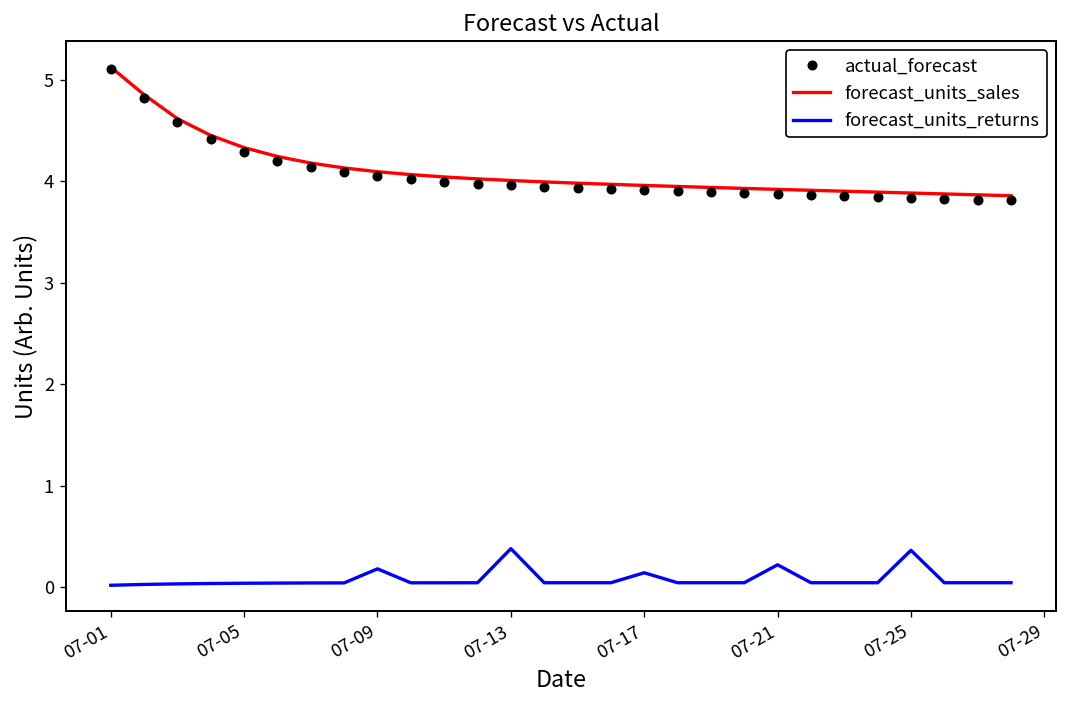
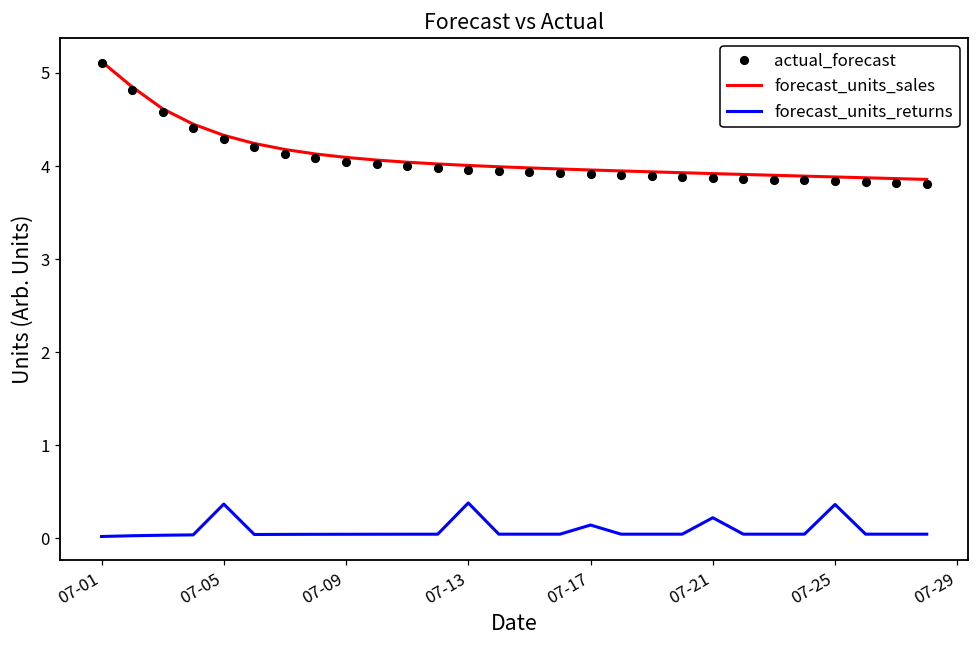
forecast_units_returns, 07-05: 0.0 -> 0.4
forecast_units_returns, 07-09: 0.2 -> 0.0
